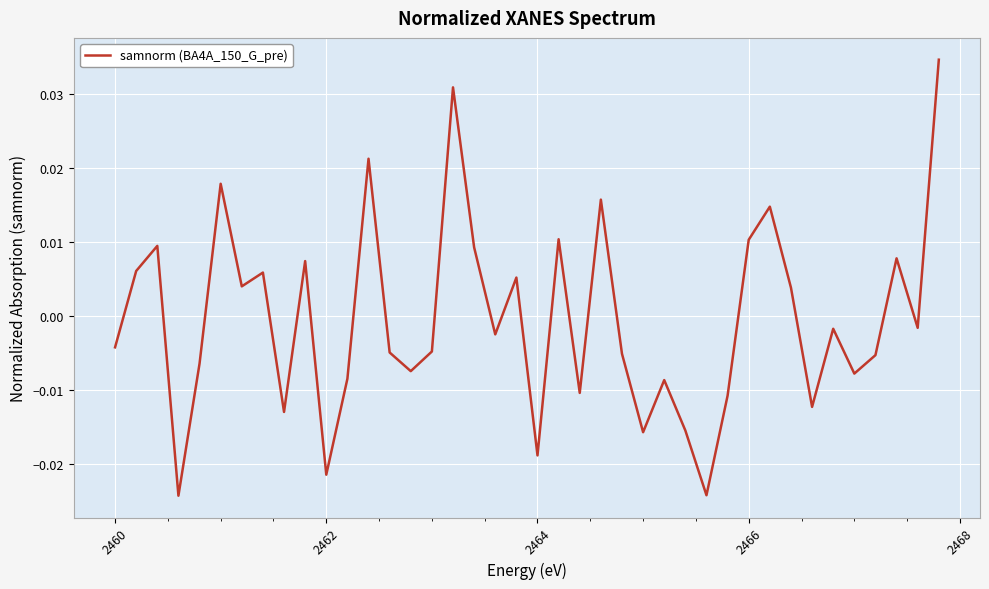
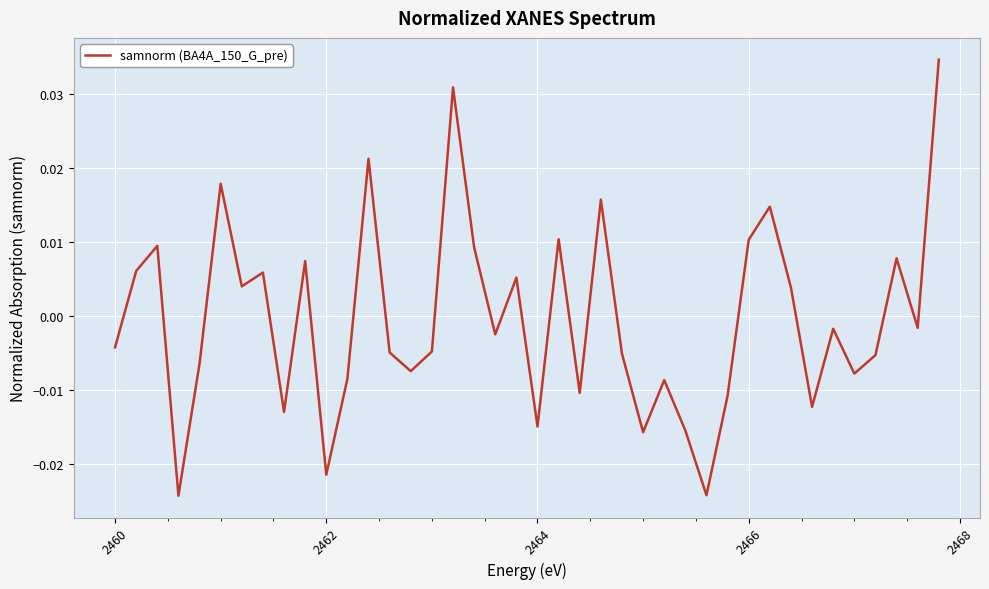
2464: -0.019 -> -0.015
